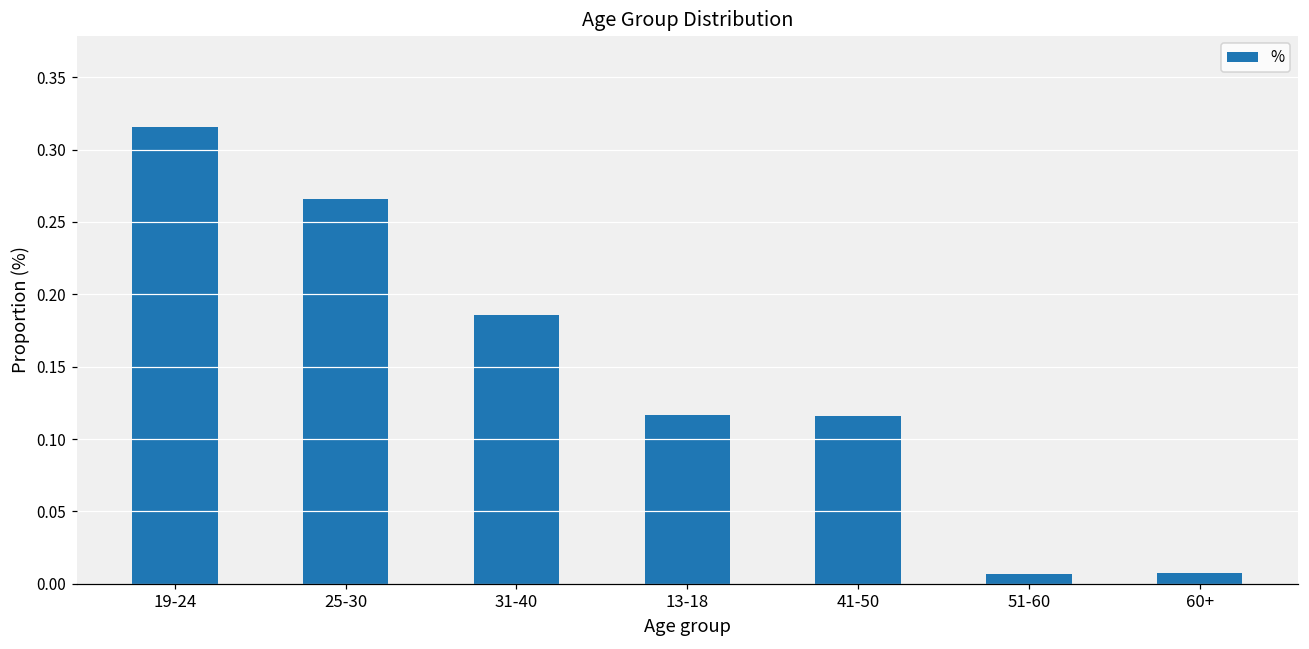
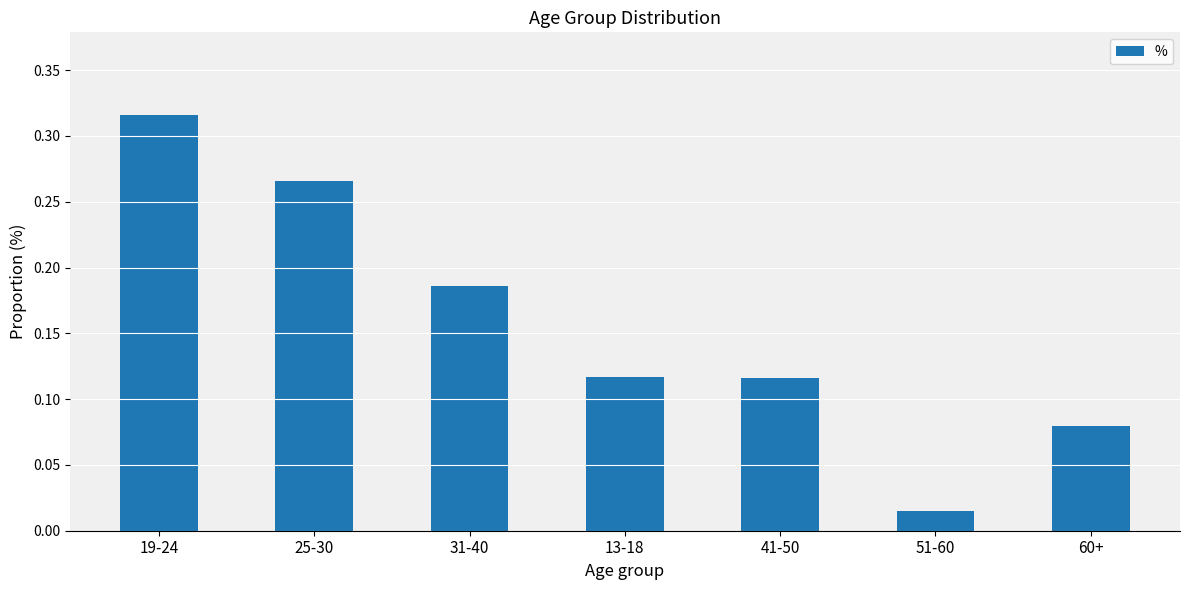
51-60: 0.007 -> 0.015
60+: 0.007 -> 0.080
